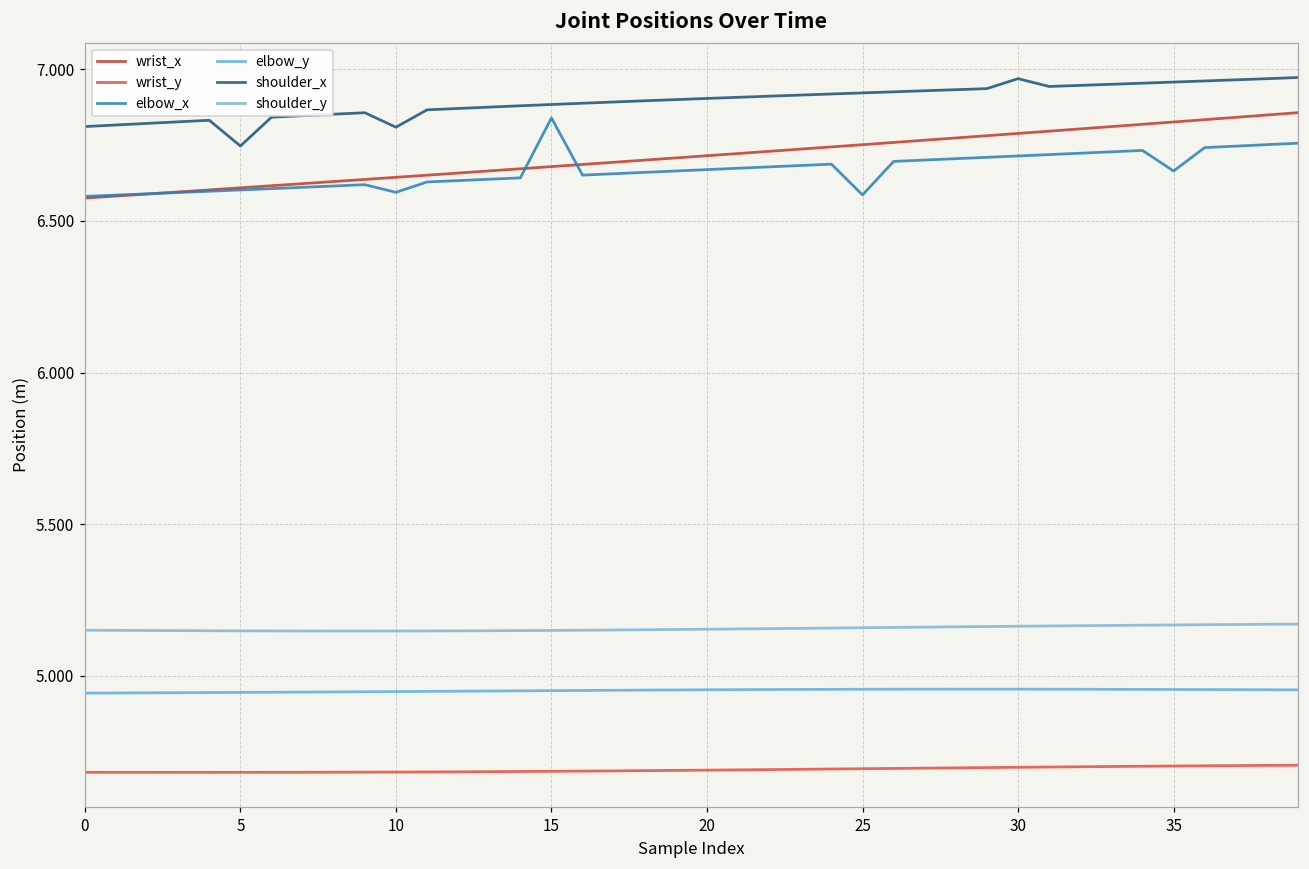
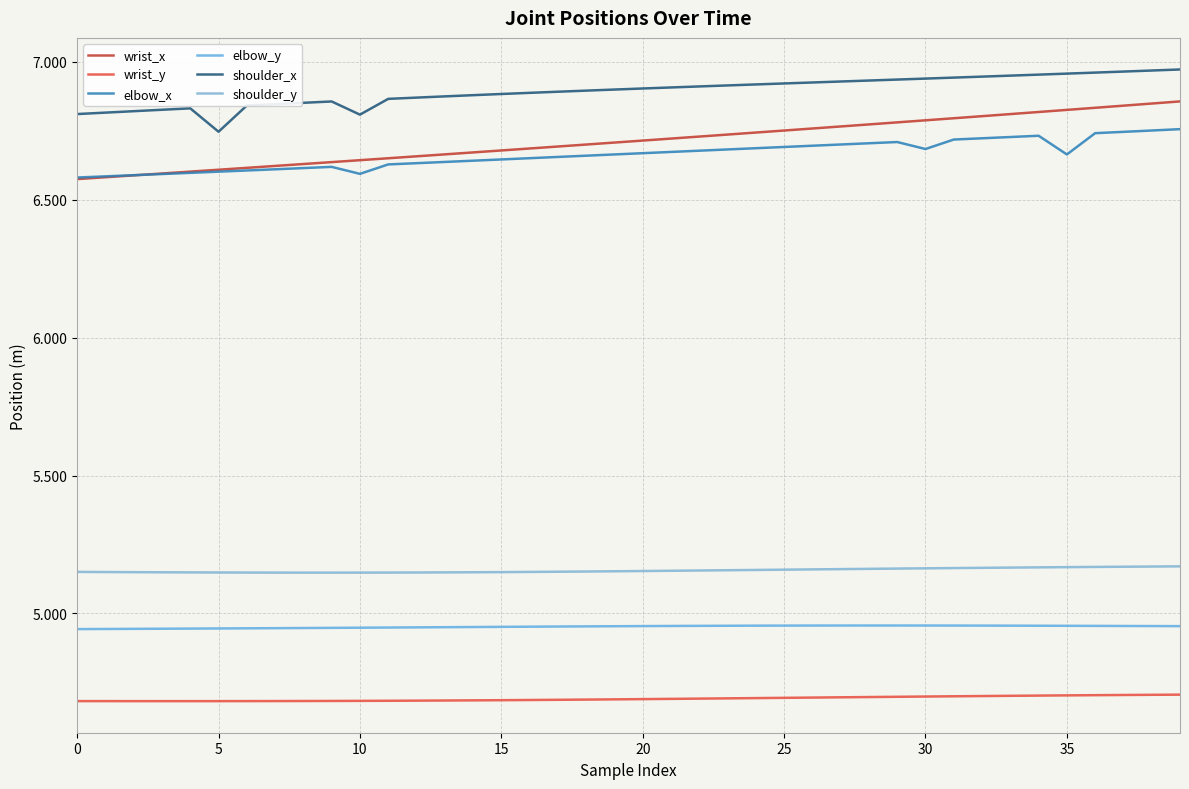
elbow_x, 15: 6.84 -> 6.65
elbow_x, 25: 6.59 -> 6.69
elbow_x, 30: 6.71 -> 6.68
shoulder_x, 30: 6.97 -> 6.94
